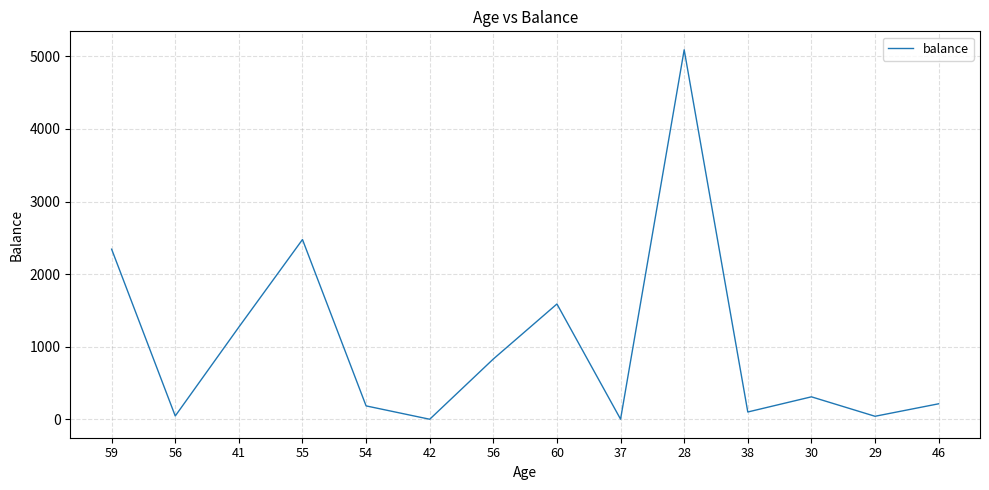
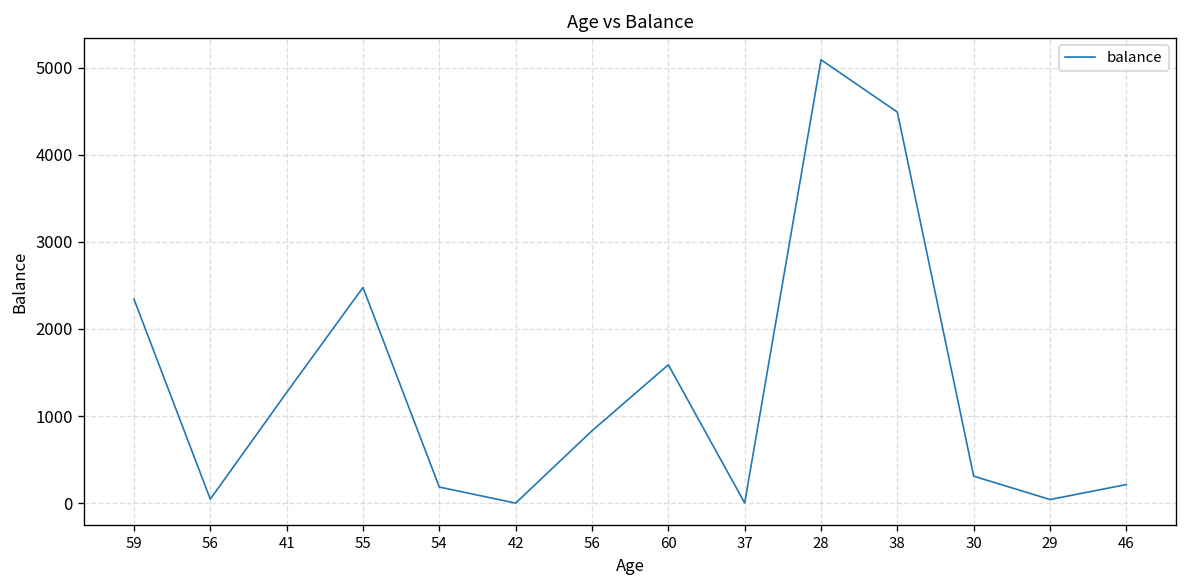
38: 100 -> 4500
